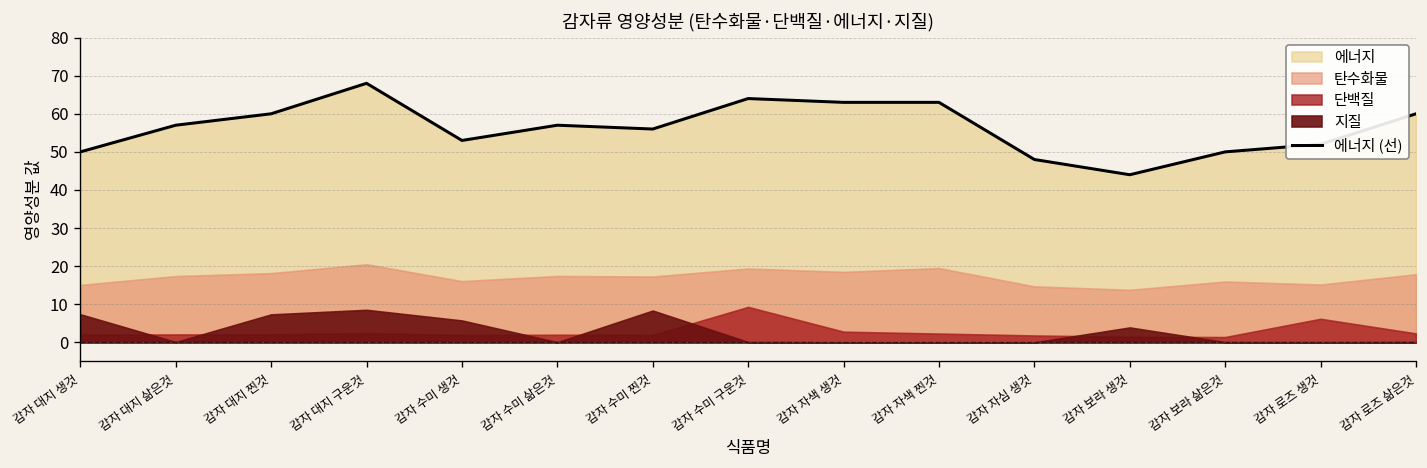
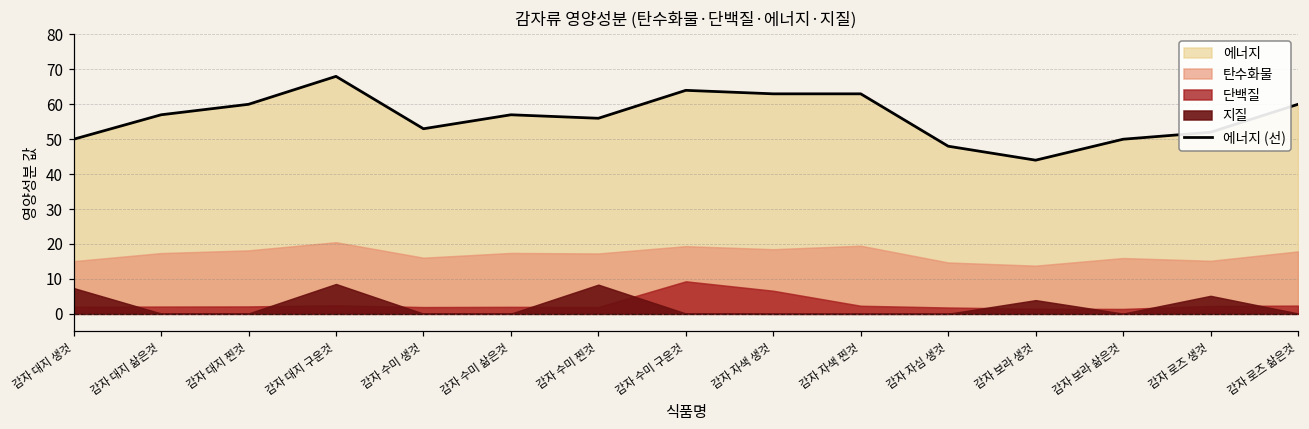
지질, 감자 대지 찐것: 7 -> 0
지질, 감자 수미 생것: 6 -> 0
단백질, 감자 자색 생것: 3 -> 7
단백질, 감자 로즈 생것: 6 -> 2
지질, 감자 로즈 생것: 0 -> 5
